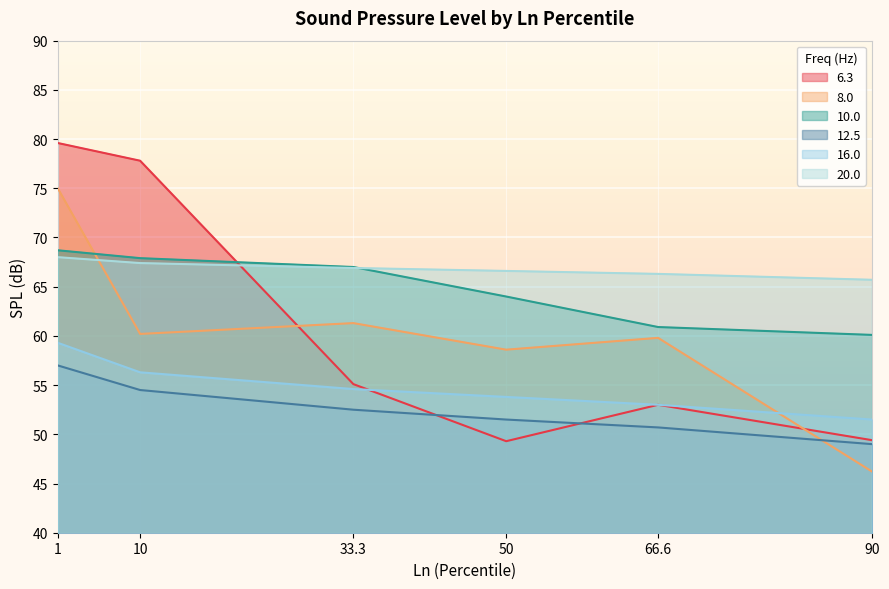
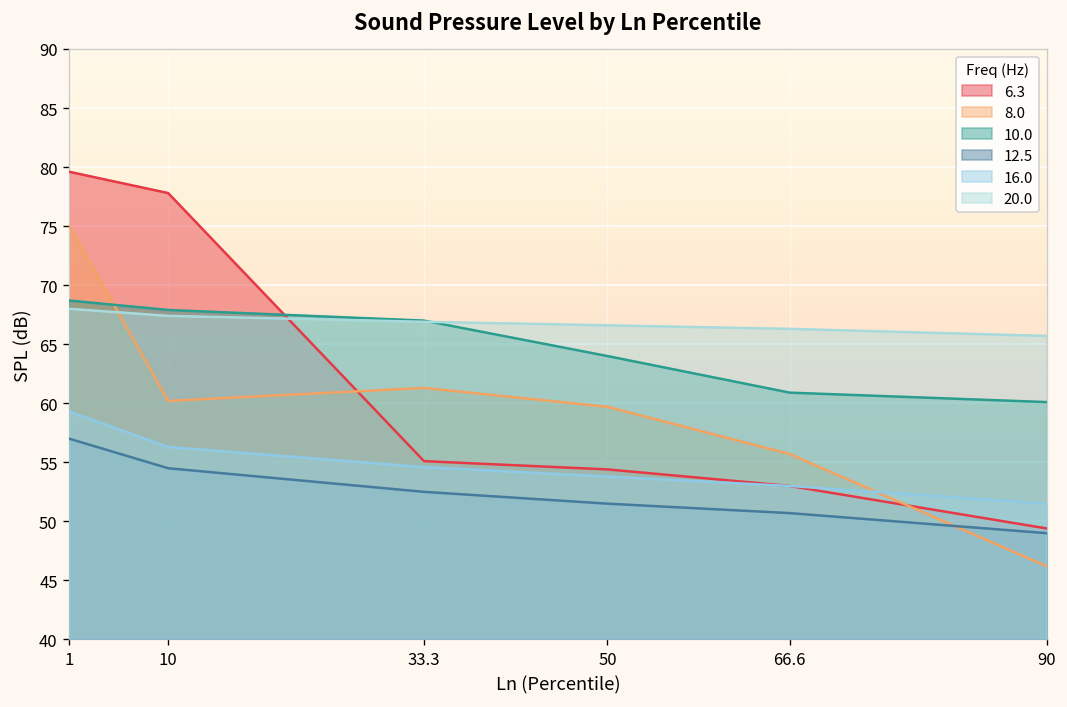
6.3, 50: 49 -> 54
8.0, 50: 59 -> 60
8.0, 66.6: 60 -> 56
